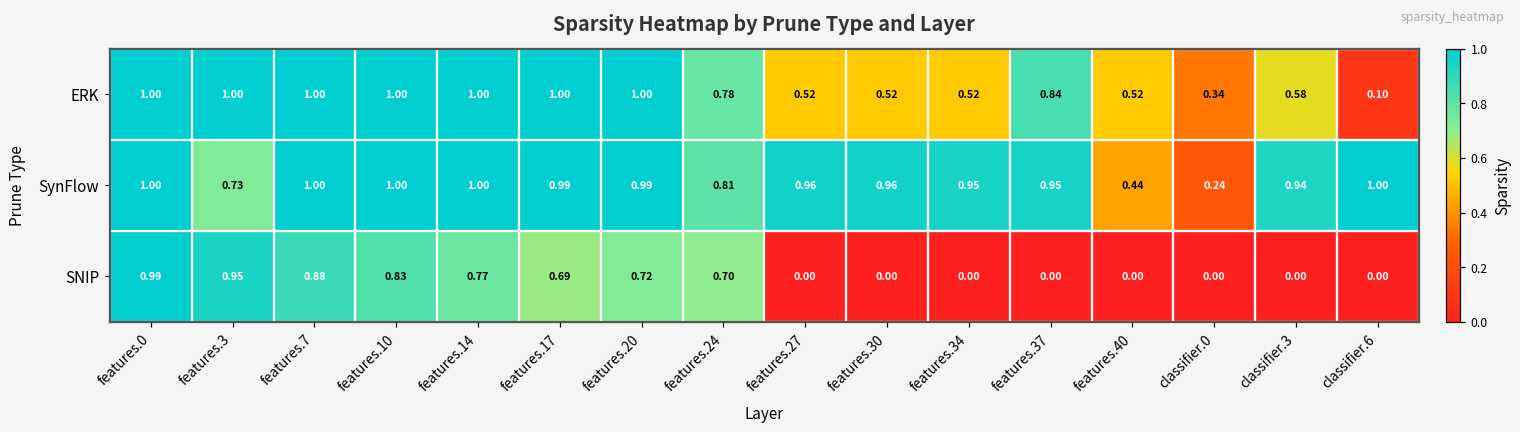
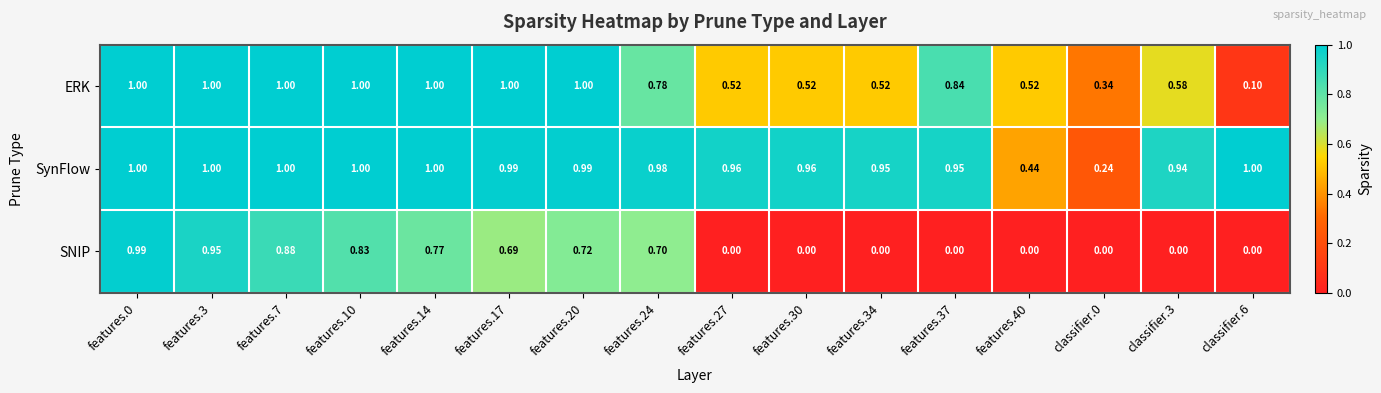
SynFlow, features.3: 0.73 -> 1.00
SynFlow, features.24: 0.81 -> 0.98
